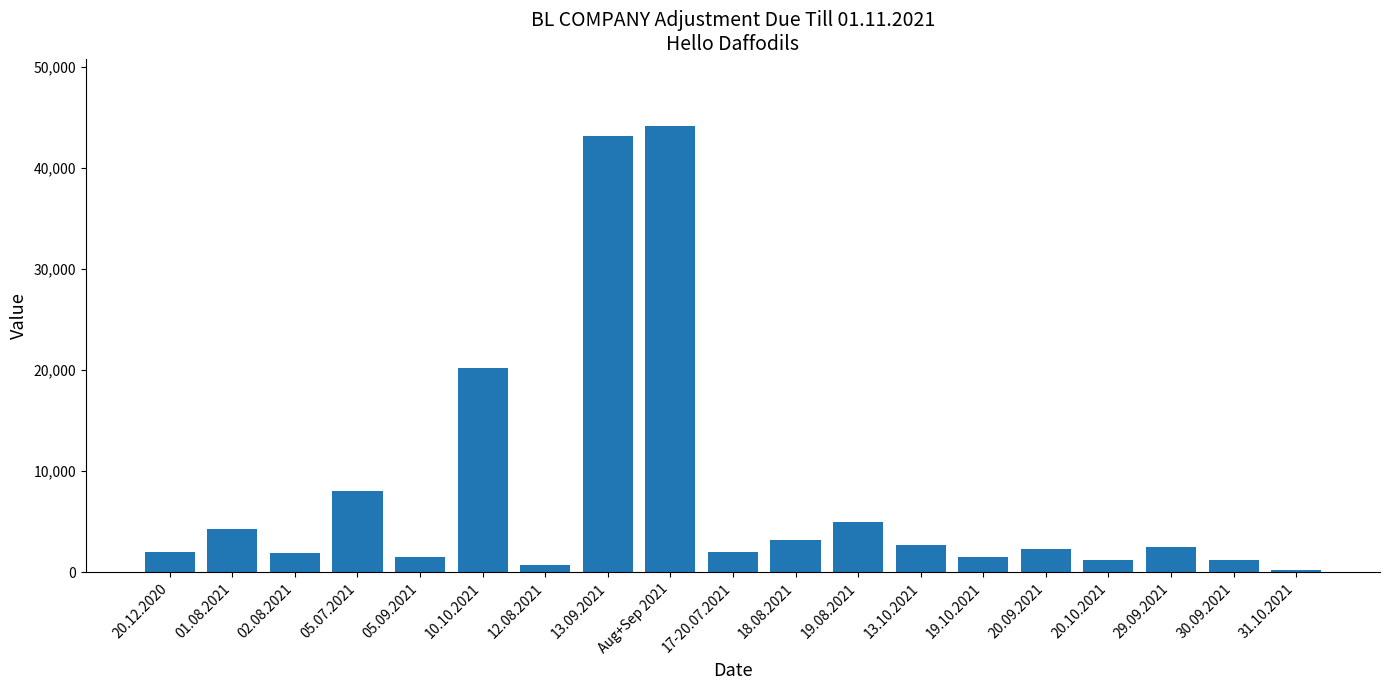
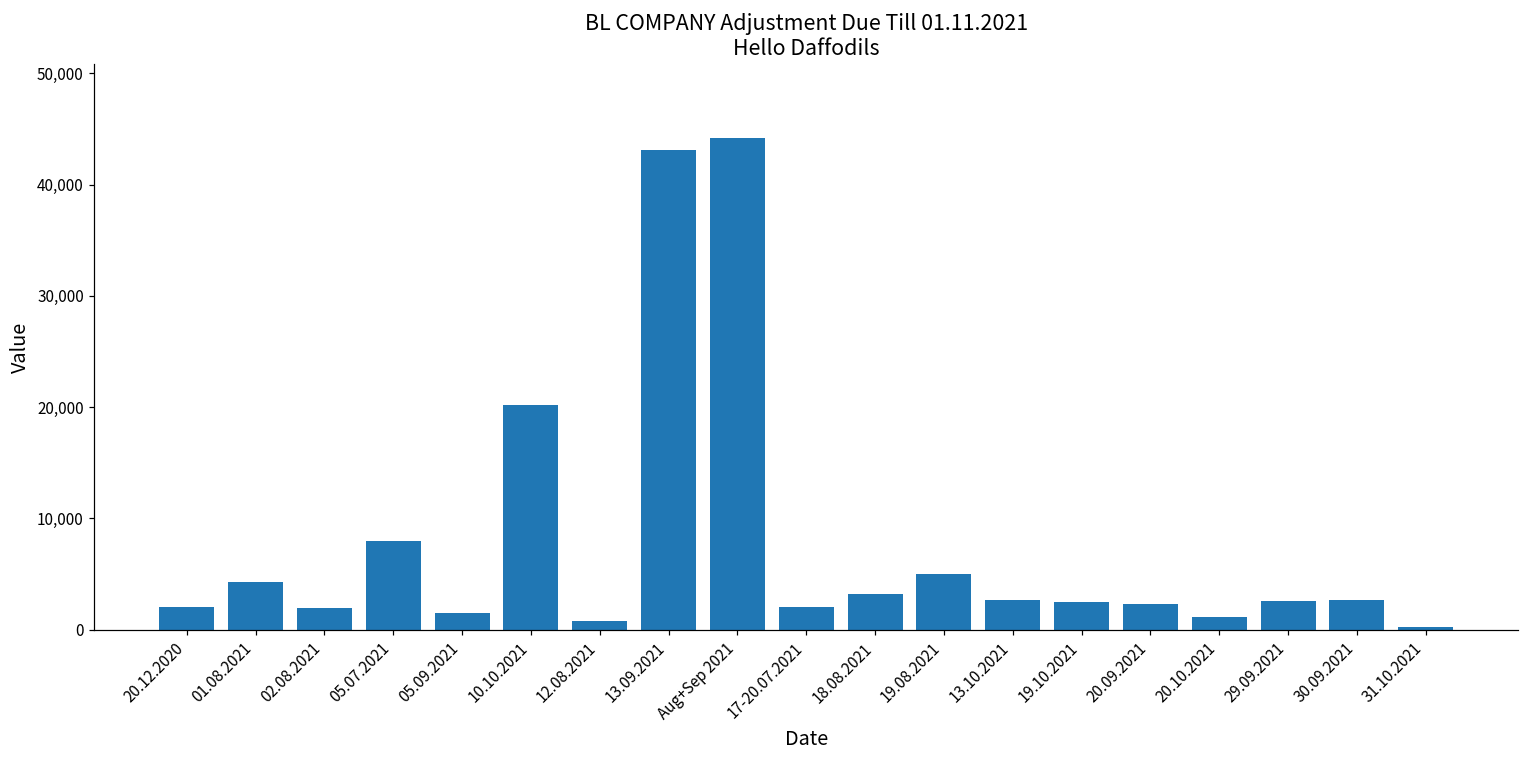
19.10.2021: 1,500 -> 2,400
30.09.2021: 1,300 -> 2,700
